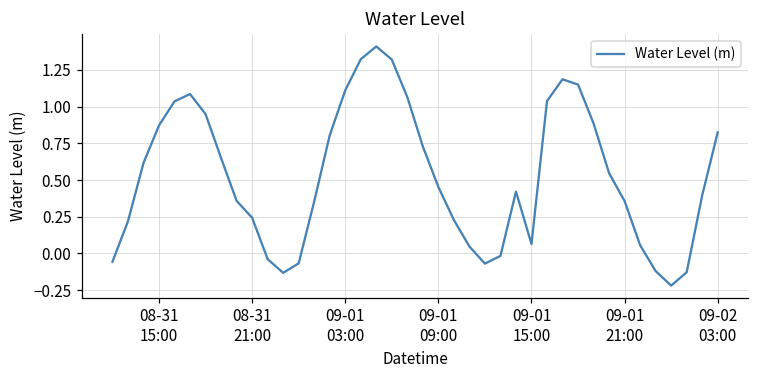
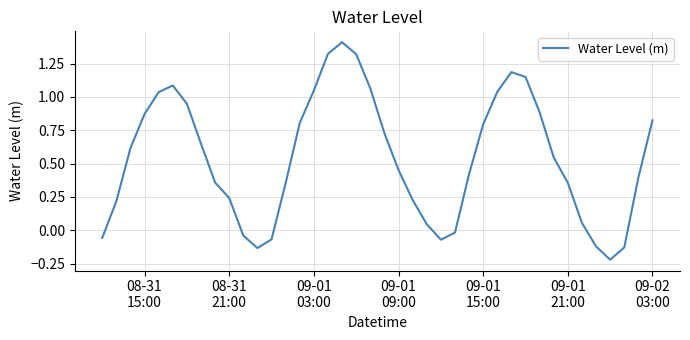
09-01 03:00: 1.11 -> 1.05
09-01 15:00: 0.06 -> 0.80
